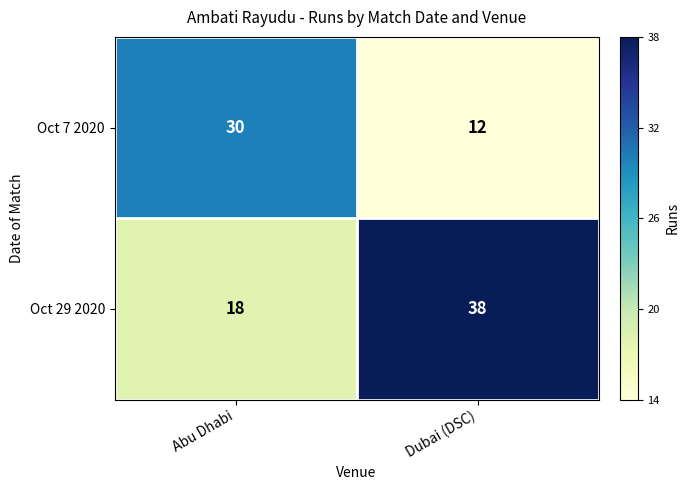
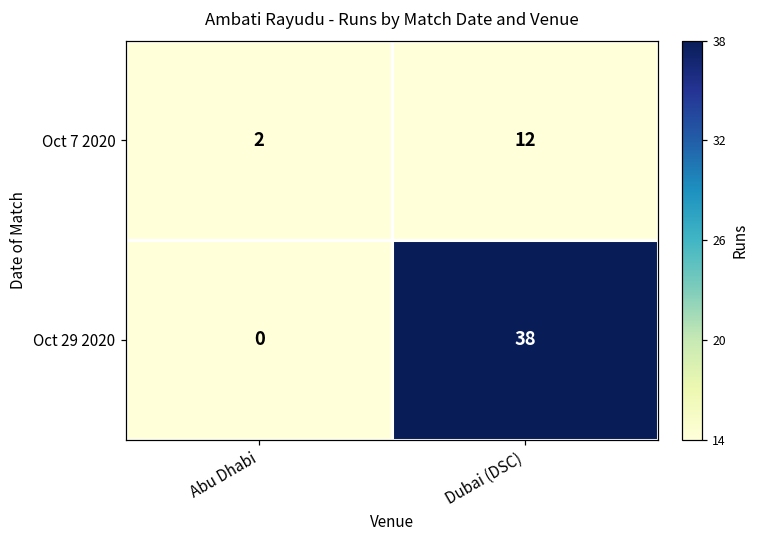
Oct 7 2020, Abu Dhabi: 30 -> 2
Oct 29 2020, Abu Dhabi: 18 -> 0
